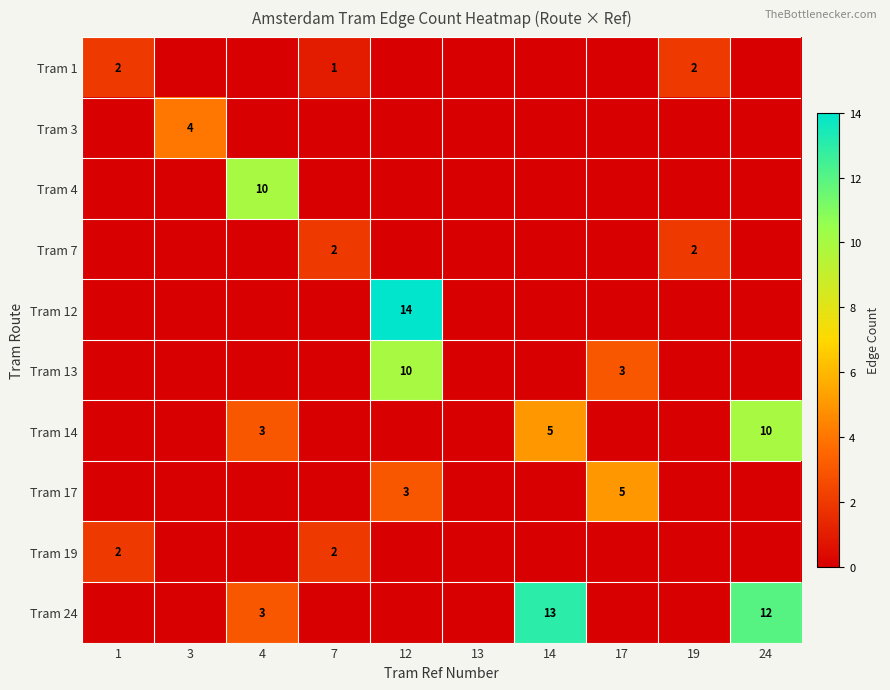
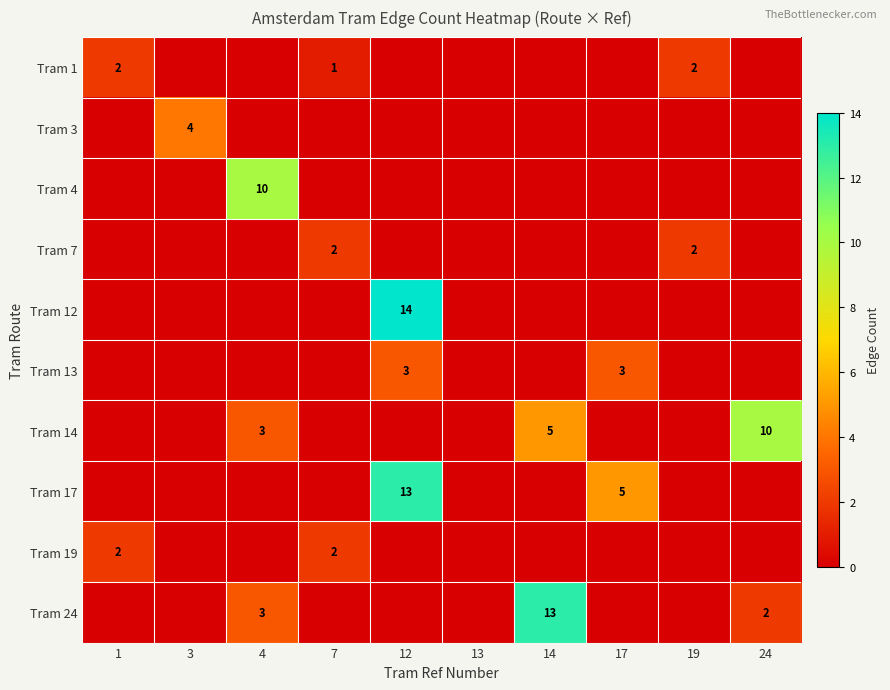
Tram 13, 12: 10 -> 3
Tram 17, 12: 3 -> 13
Tram 24, 24: 12 -> 2
